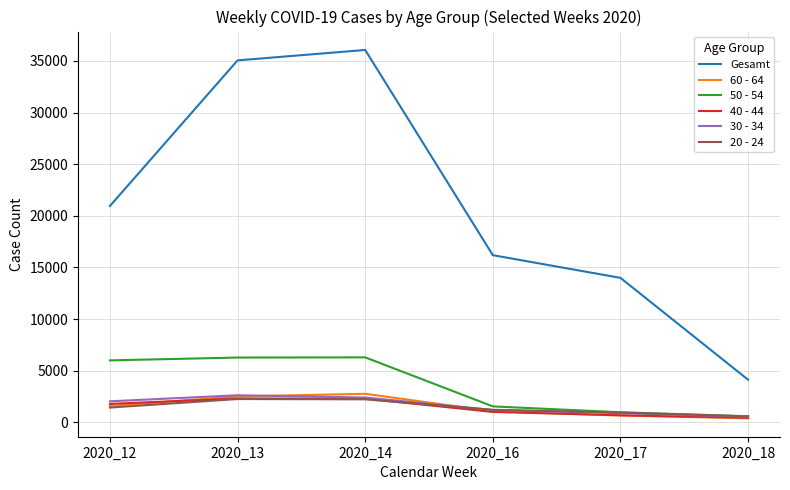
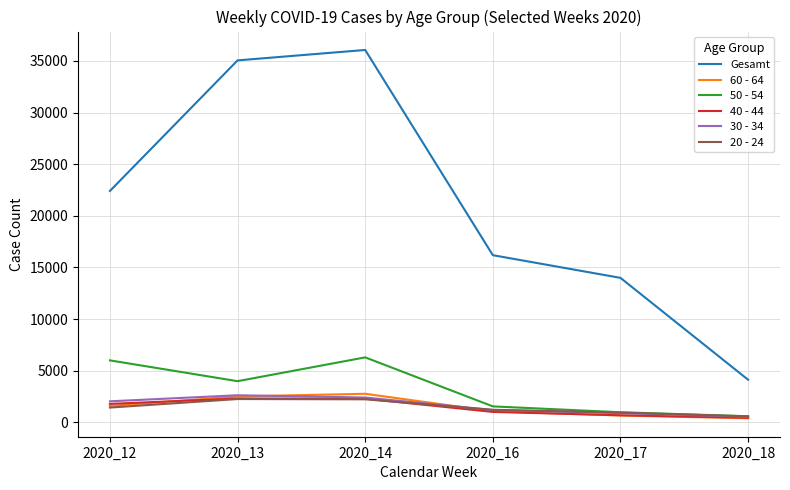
Gesamt, 2020_12: 21000 -> 22400
50 - 54, 2020_13: 6300 -> 4000
